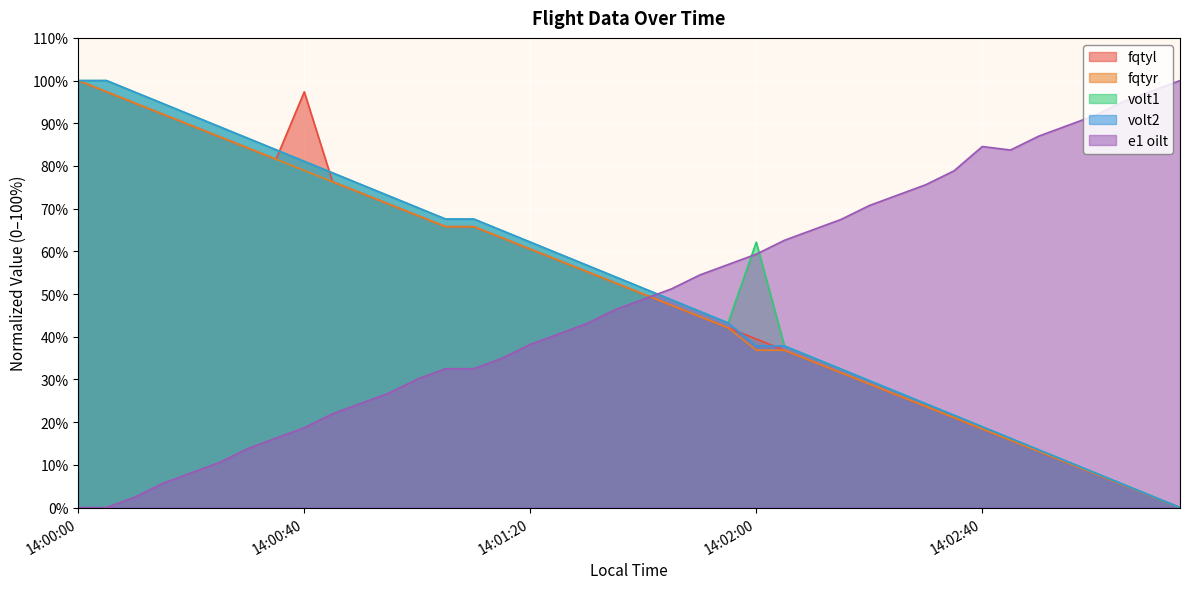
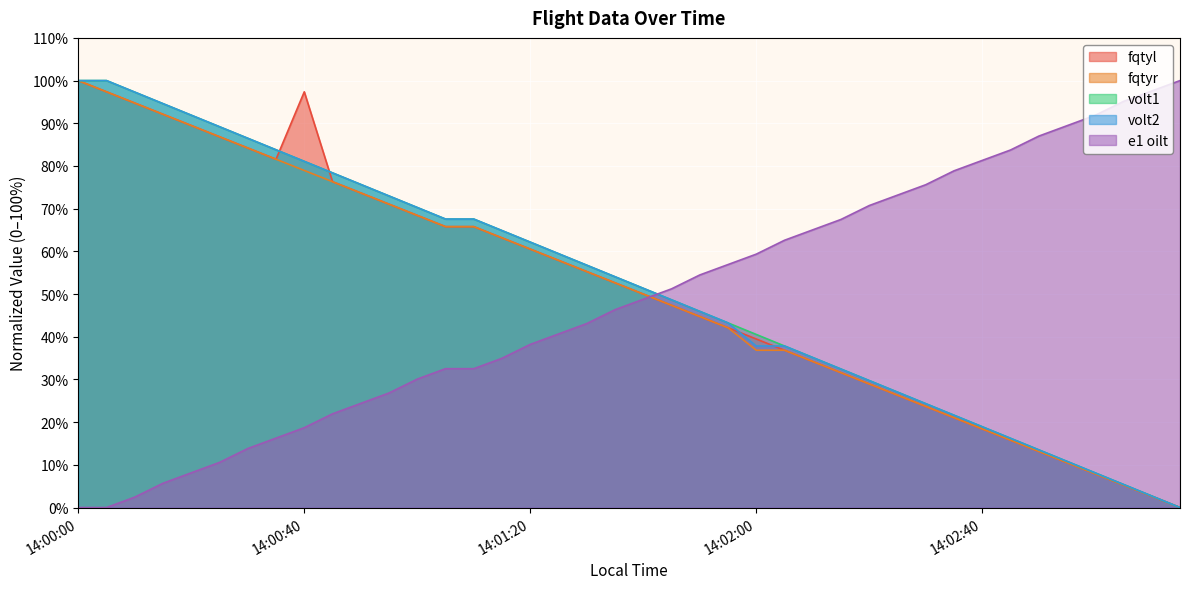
volt1, 14:02:00: 62% -> 41%
e1 oilt, 14:02:40: 85% -> 81%
